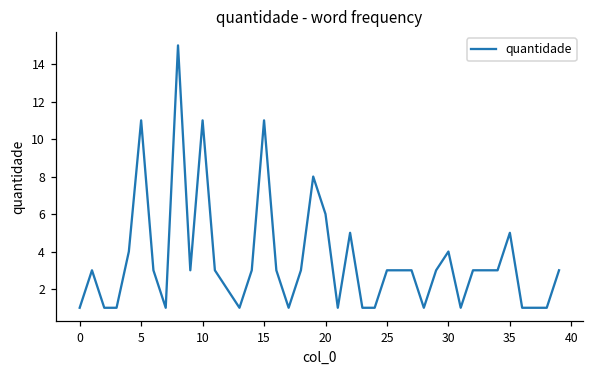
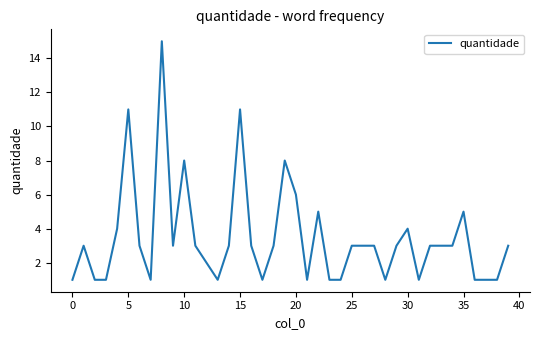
10: 11 -> 8
